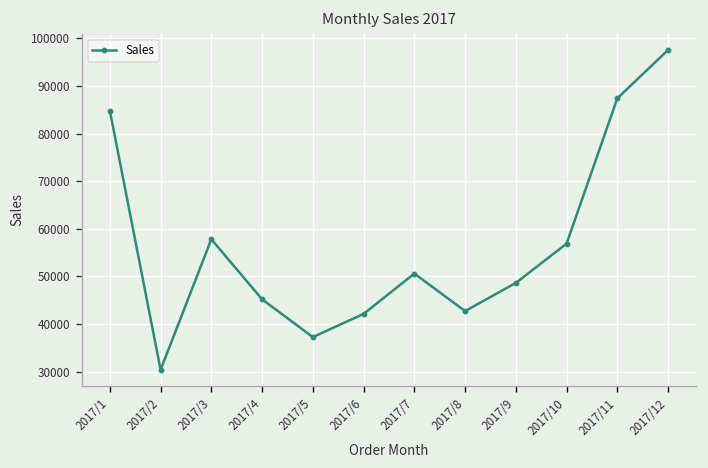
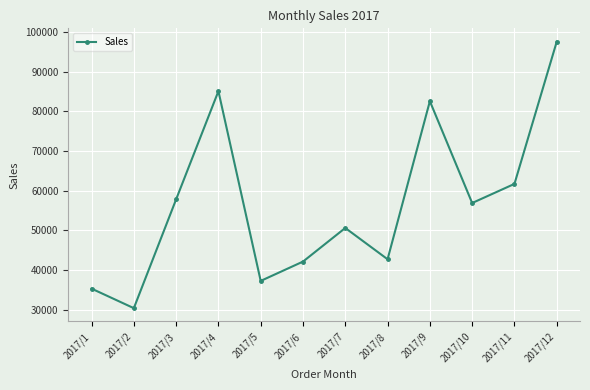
2017/1: 85000 -> 35000
2017/4: 45000 -> 85000
2017/9: 49000 -> 83000
2017/11: 87000 -> 62000
